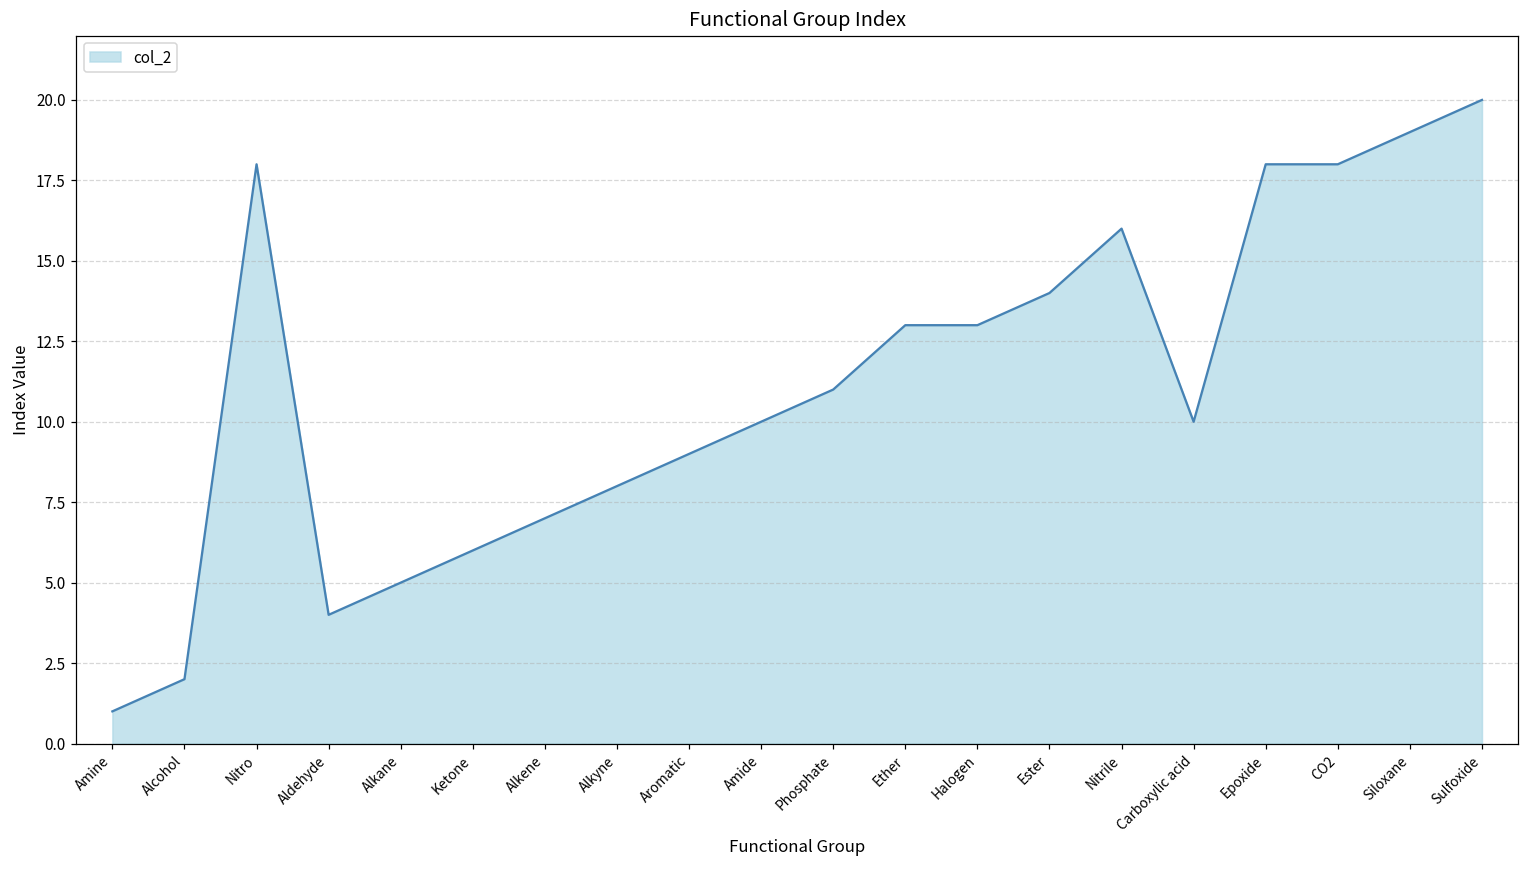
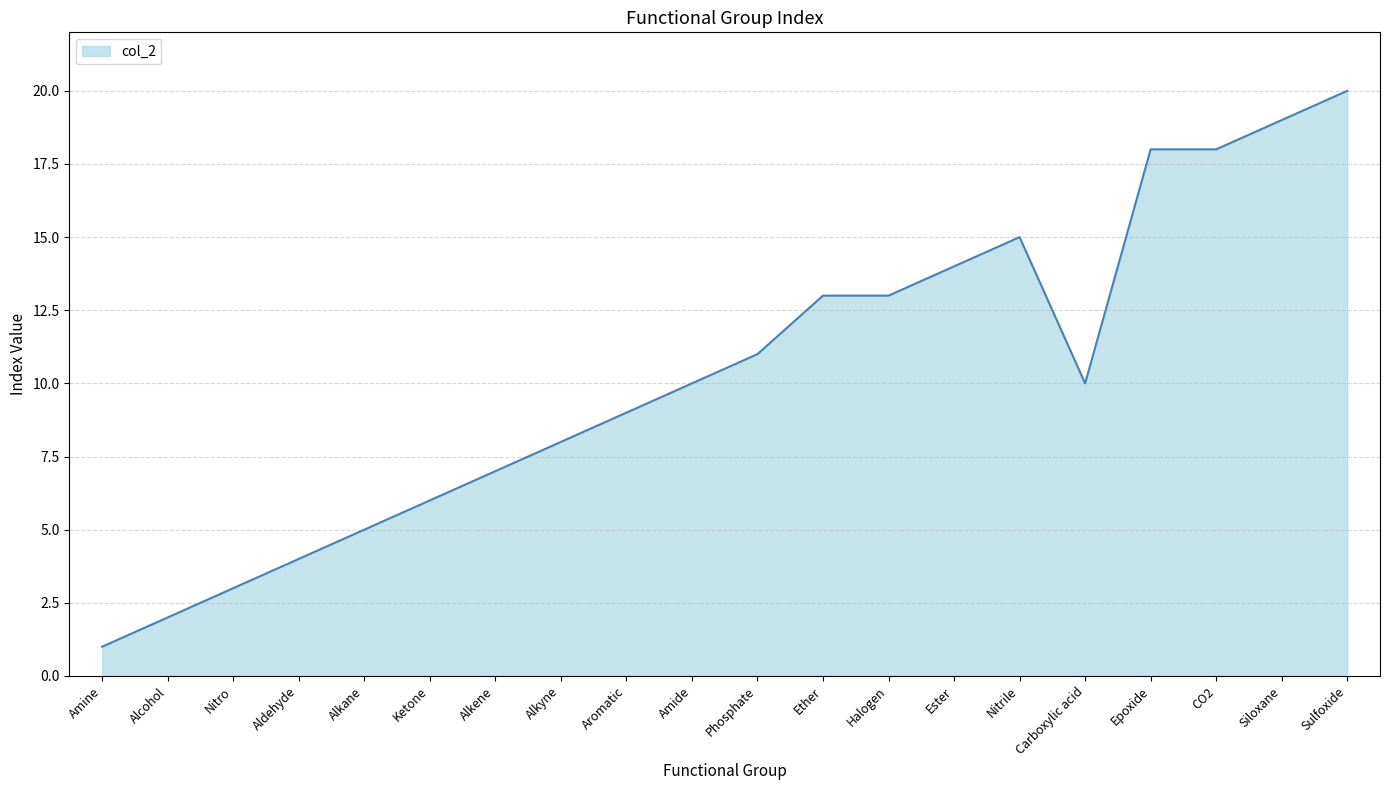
Nitro: 18 -> 3
Nitrile: 16 -> 15
